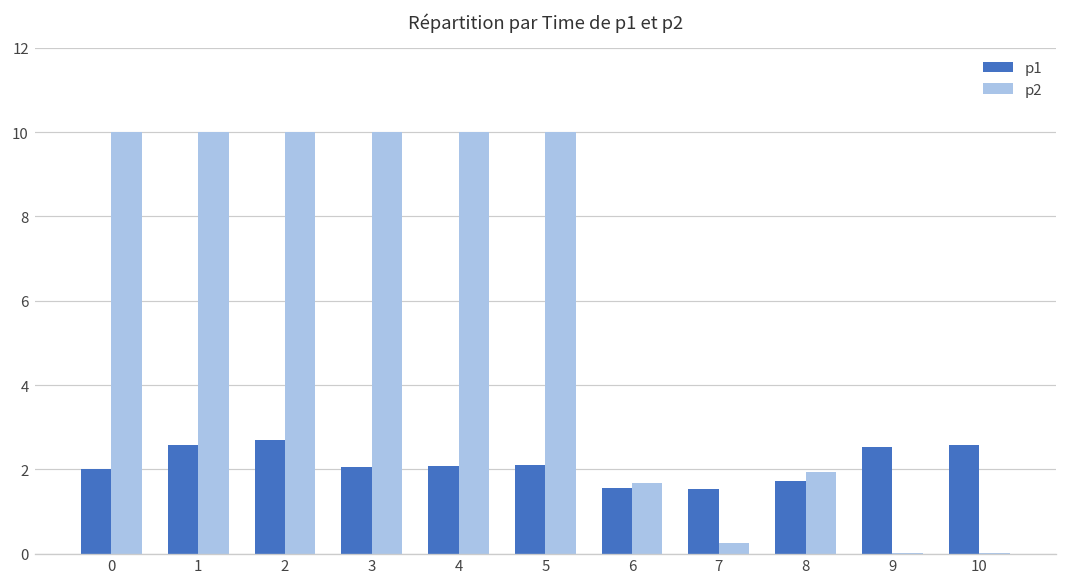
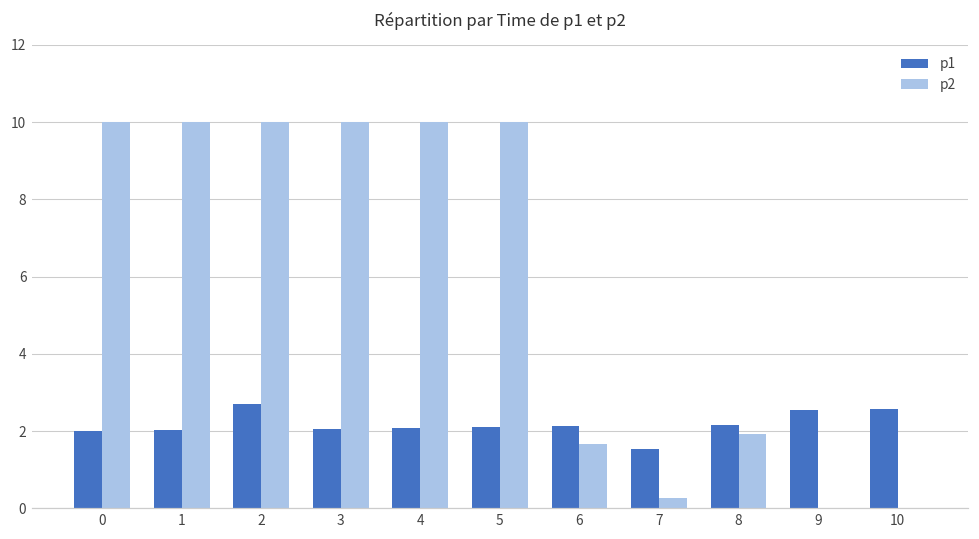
p1, 1: 2.6 -> 2.0
p1, 6: 1.6 -> 2.1
p1, 8: 1.7 -> 2.2
